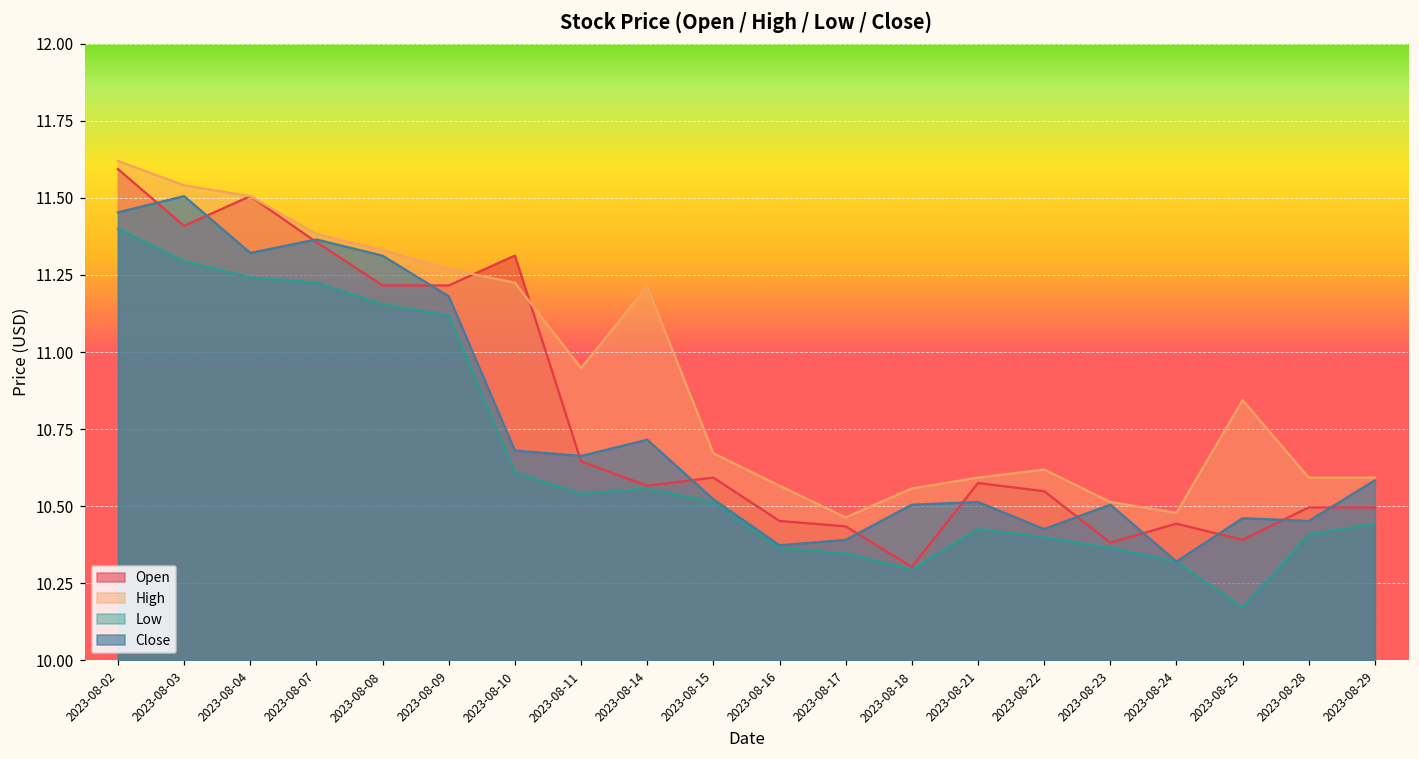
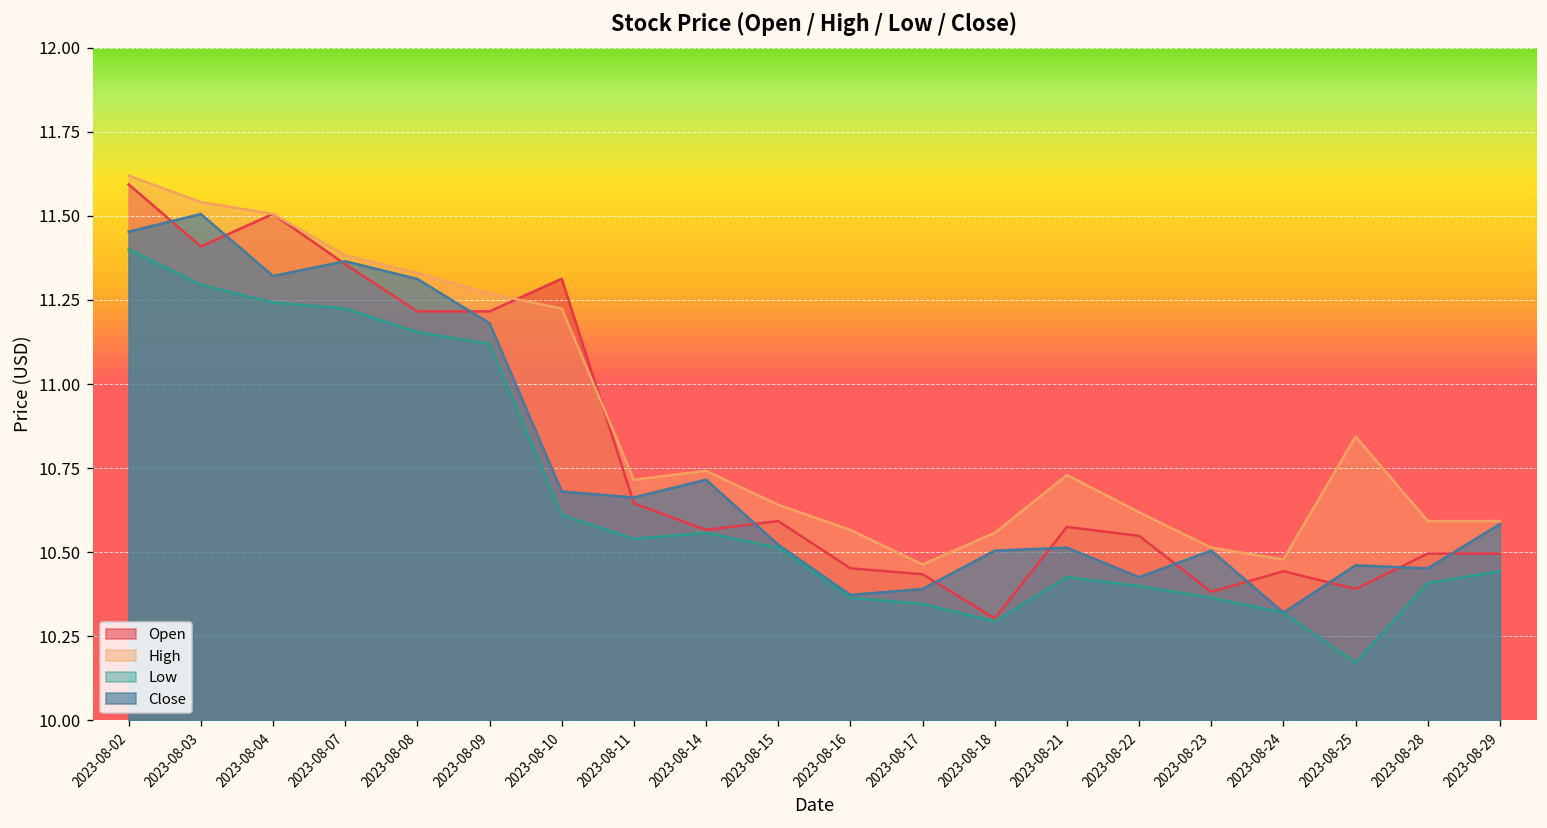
High, 2023-08-11: 10.95 -> 10.72
High, 2023-08-14: 11.21 -> 10.74
High, 2023-08-15: 10.67 -> 10.64
High, 2023-08-21: 10.59 -> 10.73
